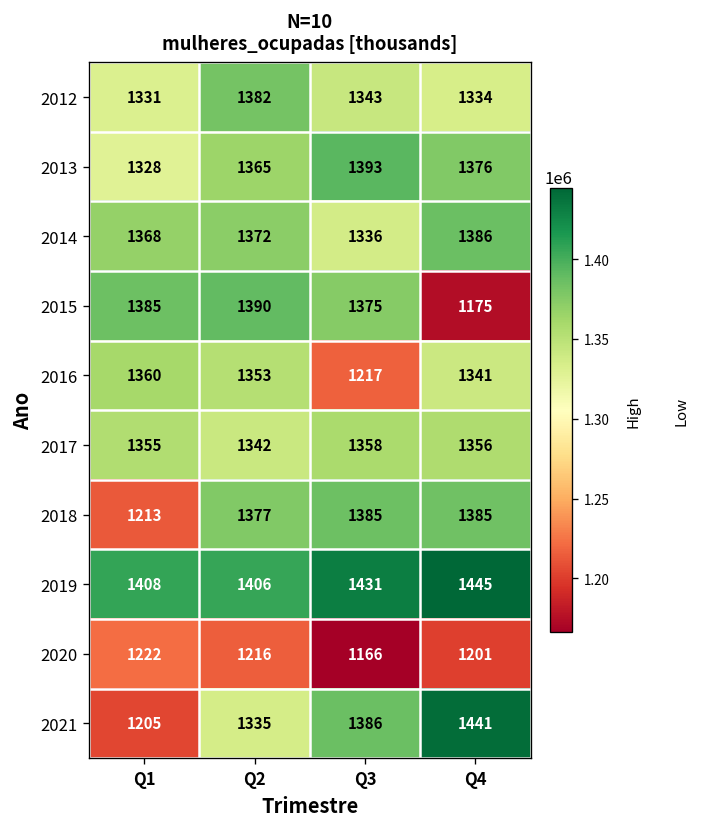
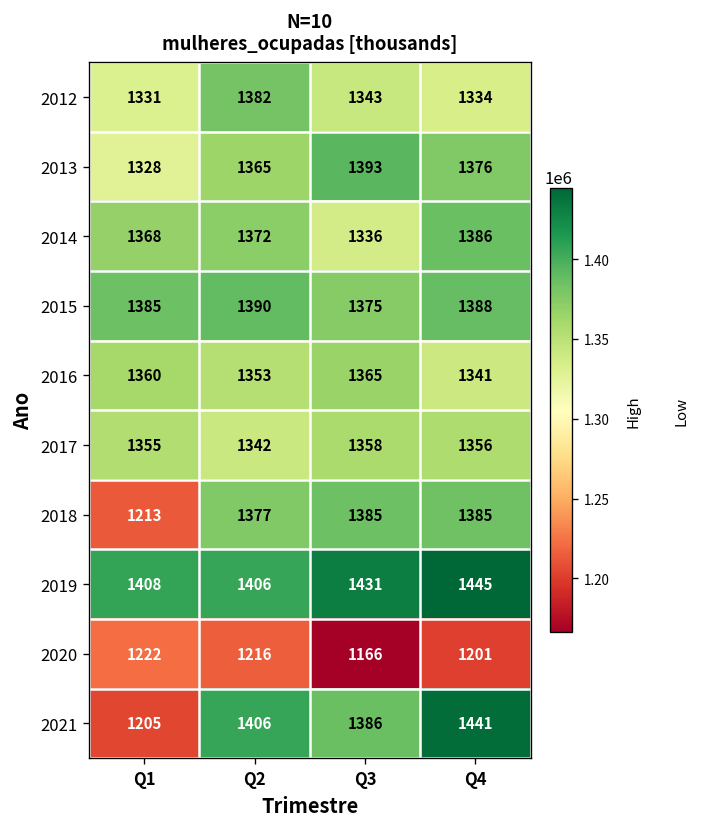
2015, Q4: 1175 -> 1388
2016, Q3: 1217 -> 1365
2021, Q2: 1335 -> 1406
